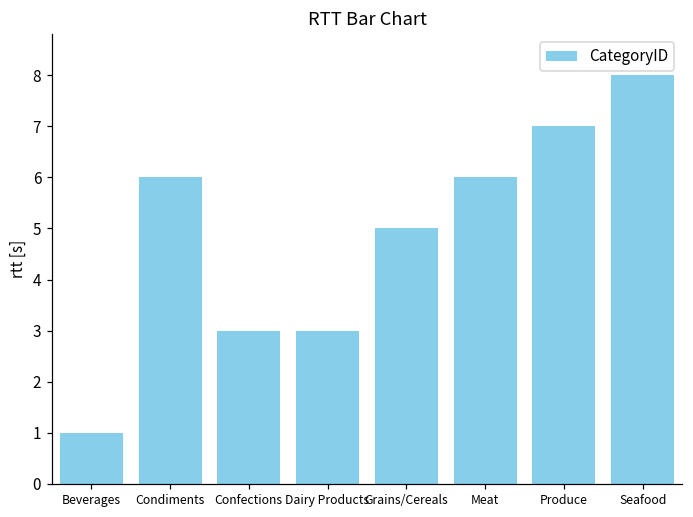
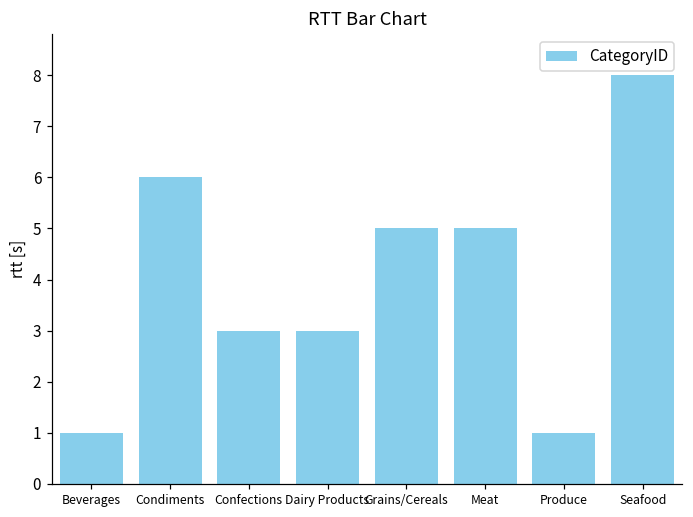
Meat: 6 -> 5
Produce: 7 -> 1
